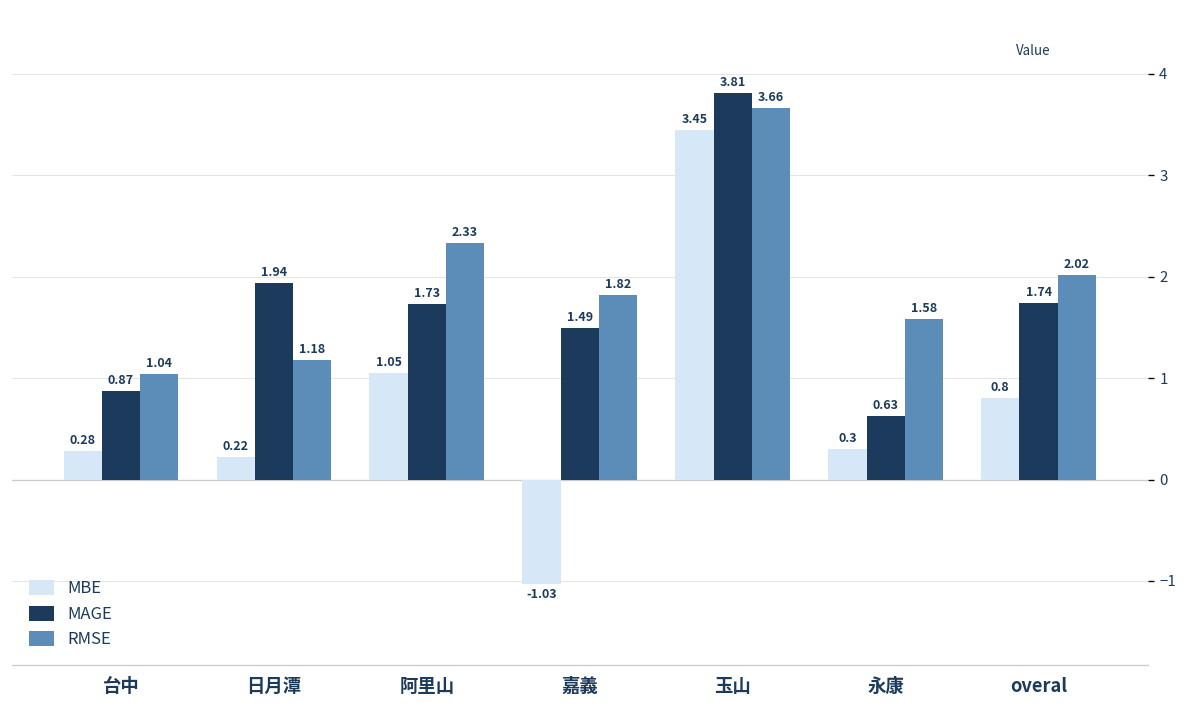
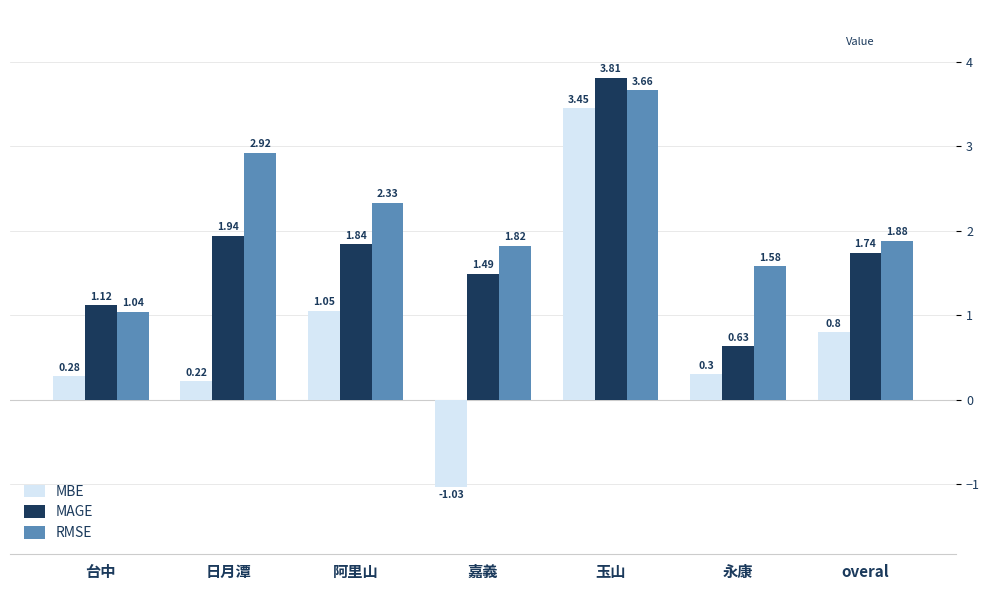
MAGE, 台中: 0.87 -> 1.12
RMSE, 日月潭: 1.18 -> 2.92
MAGE, 阿里山: 1.73 -> 1.84
RMSE, overal: 2.02 -> 1.88
